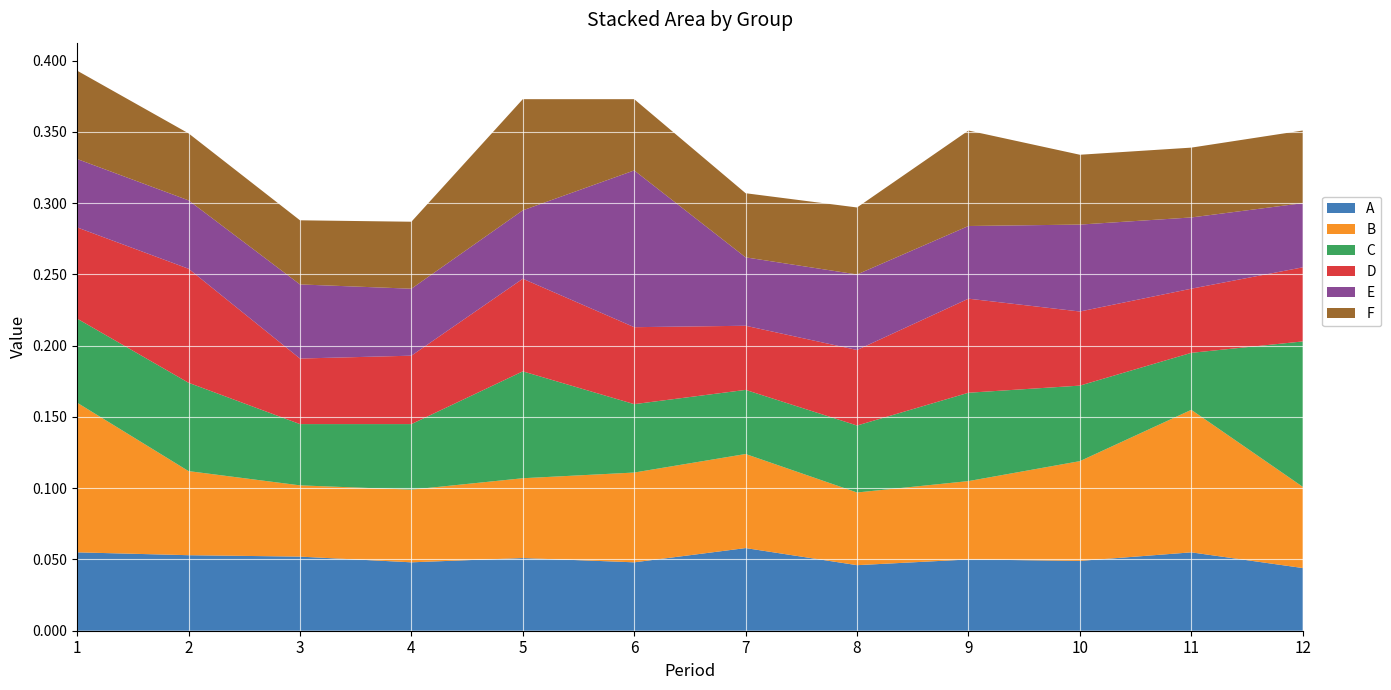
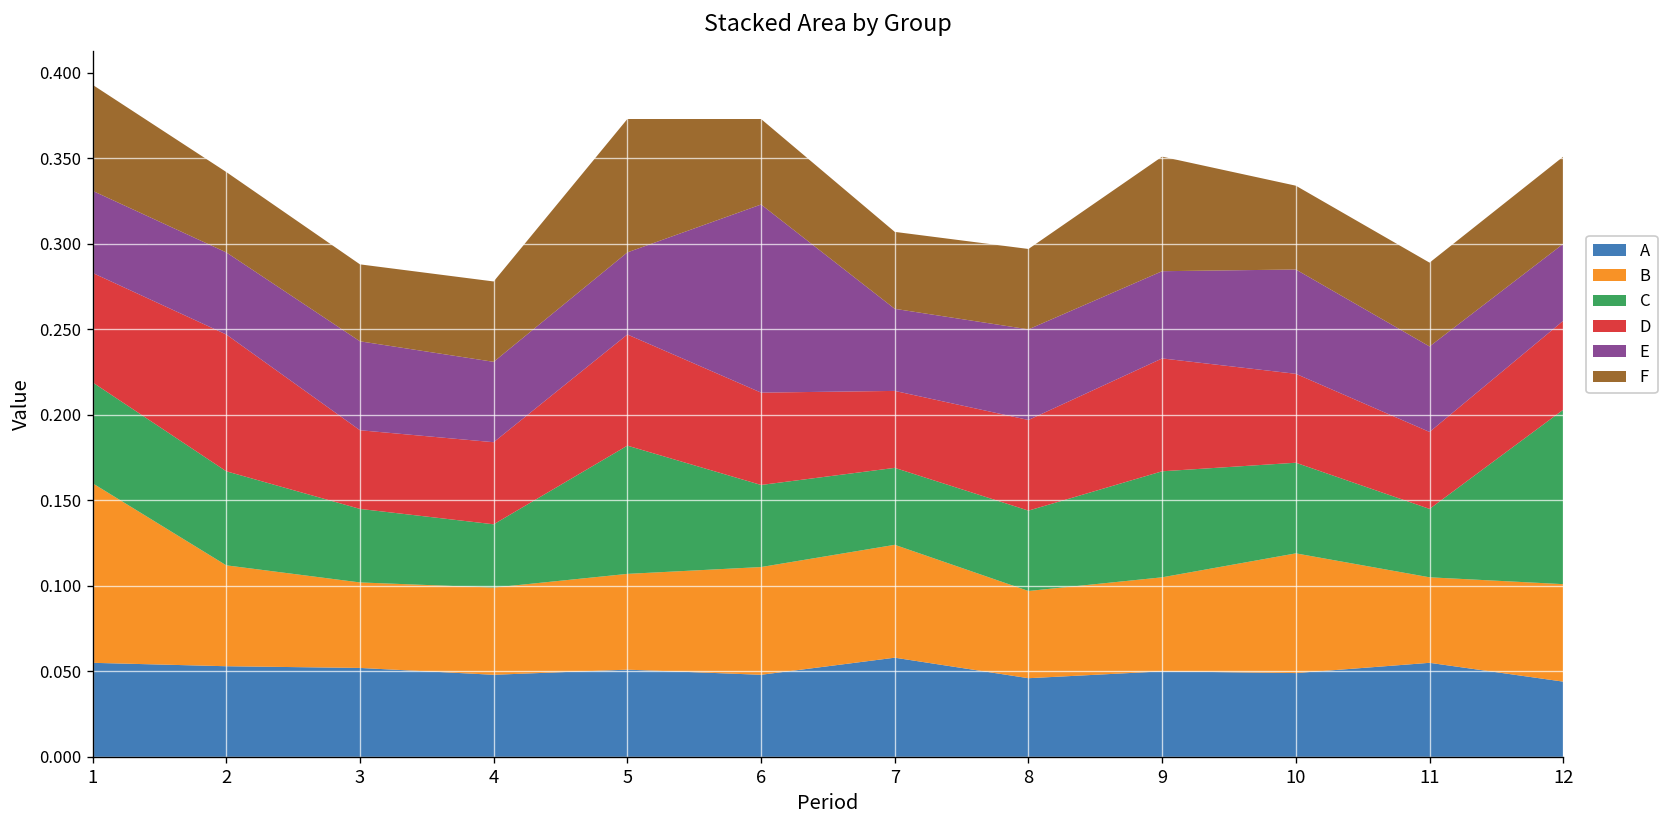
C, 2: 0.062 -> 0.055
C, 4: 0.046 -> 0.037
B, 11: 0.10 -> 0.05
